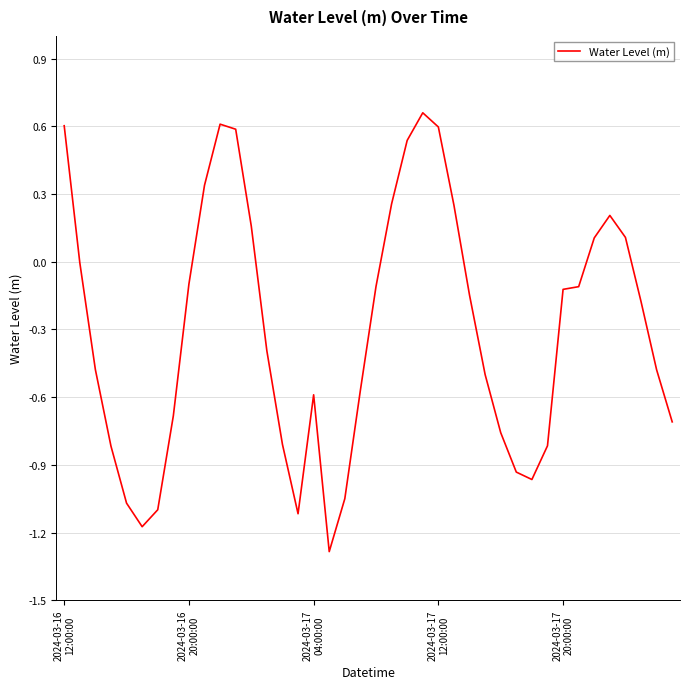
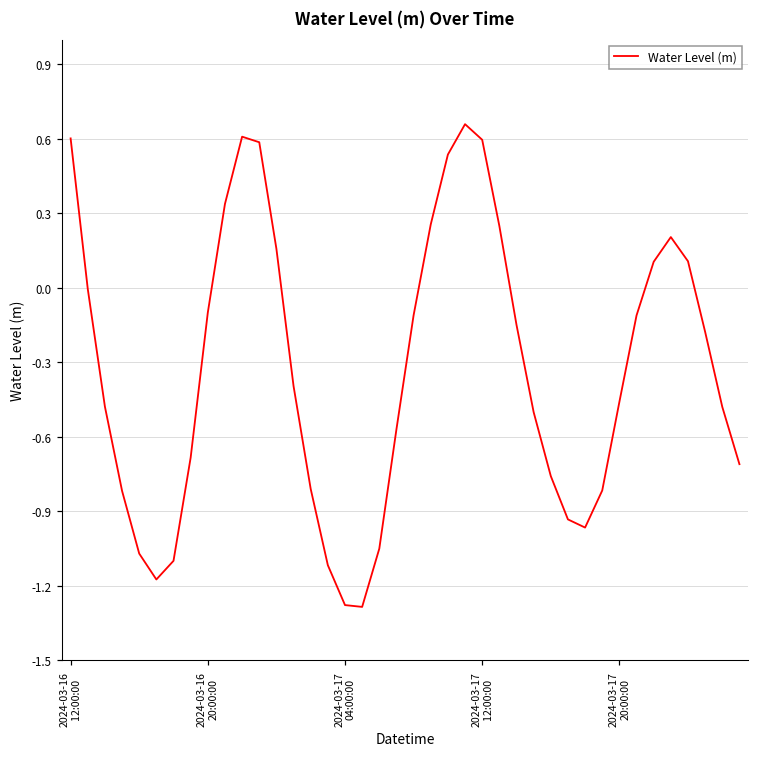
2024-03-17 04:00:00: -0.59 -> -1.28
2024-03-17 20:00:00: -0.12 -> -0.46
